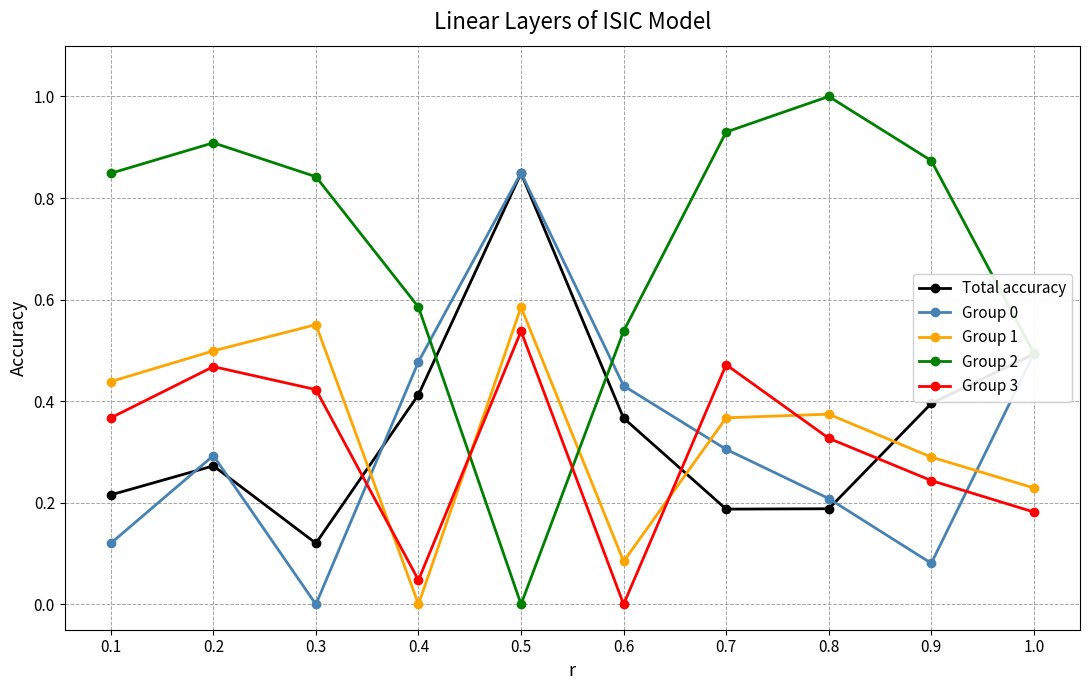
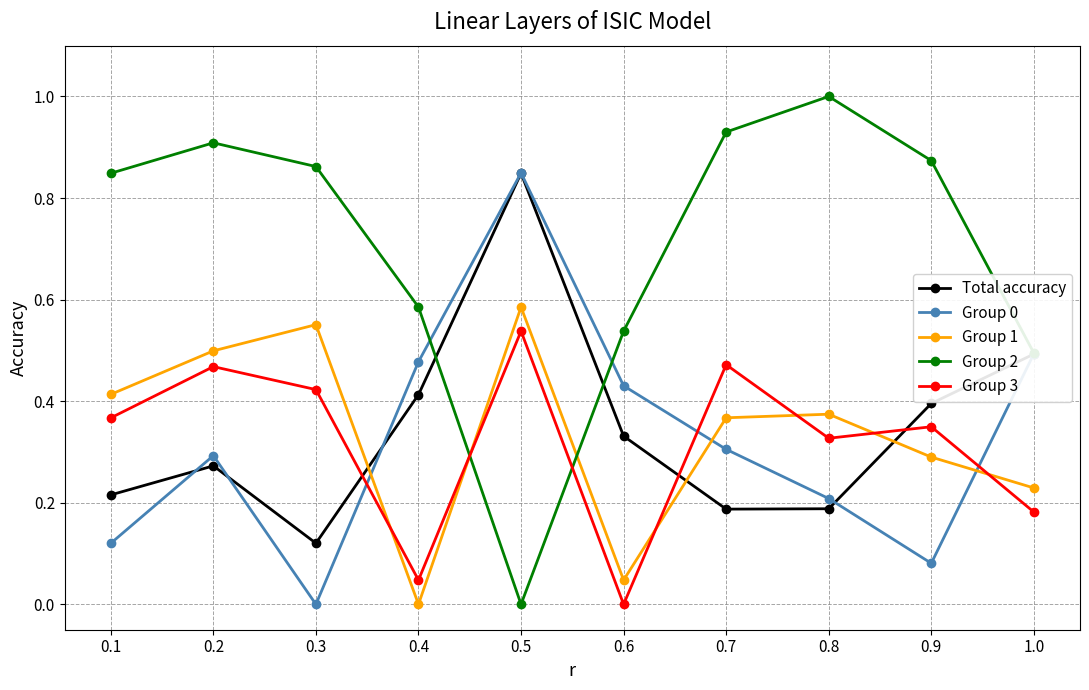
Group 1, 0.1: 0.44 -> 0.41
Group 2, 0.3: 0.84 -> 0.86
Total accuracy, 0.6: 0.37 -> 0.33
Group 1, 0.6: 0.08 -> 0.05
Group 3, 0.9: 0.24 -> 0.35
